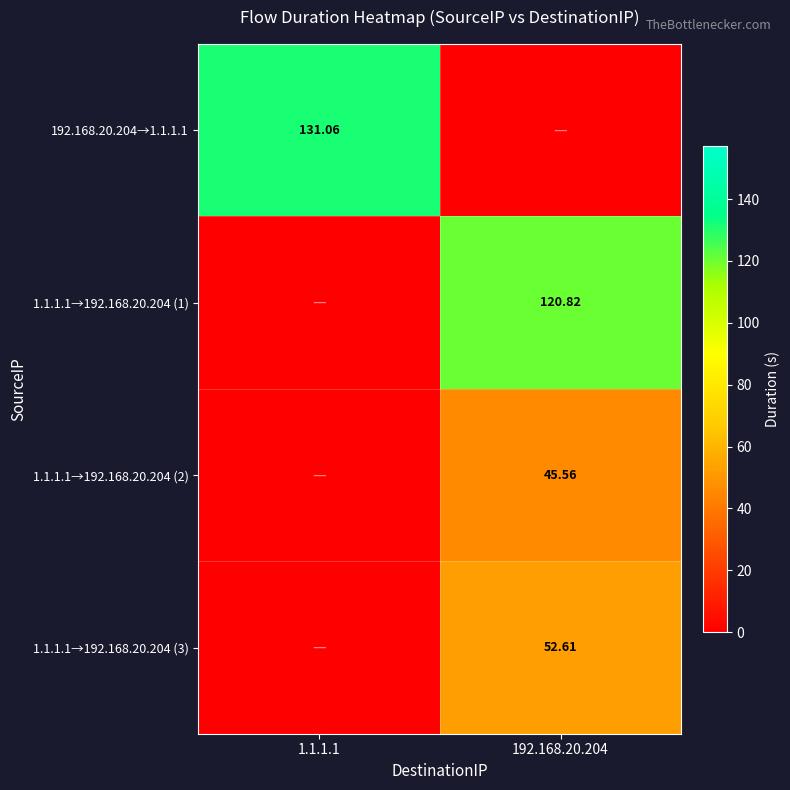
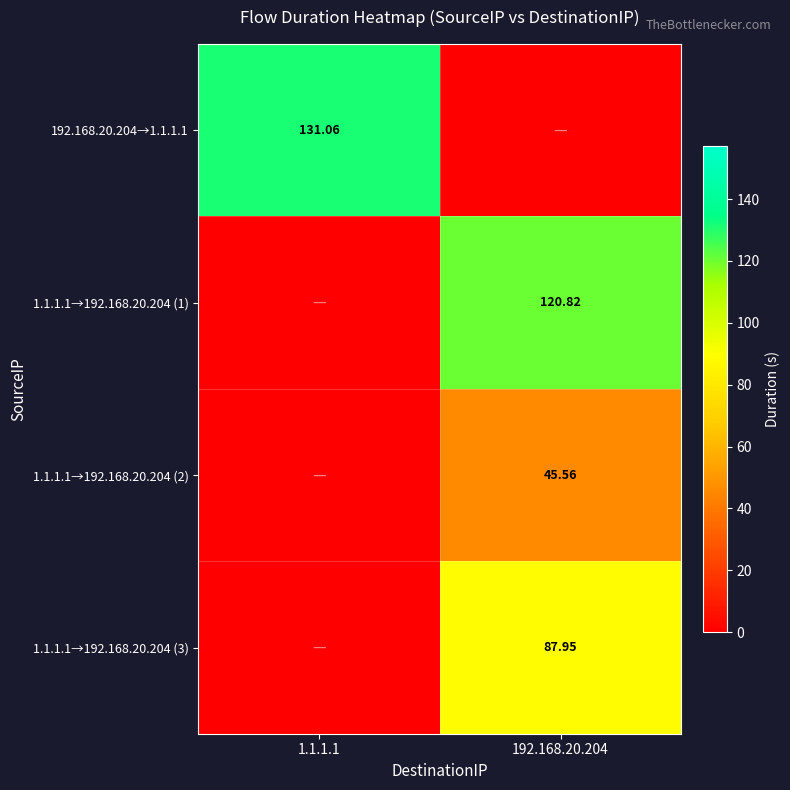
1.1.1.1→192.168.20.204 (3), 192.168.20.204: 52.61 -> 87.95
